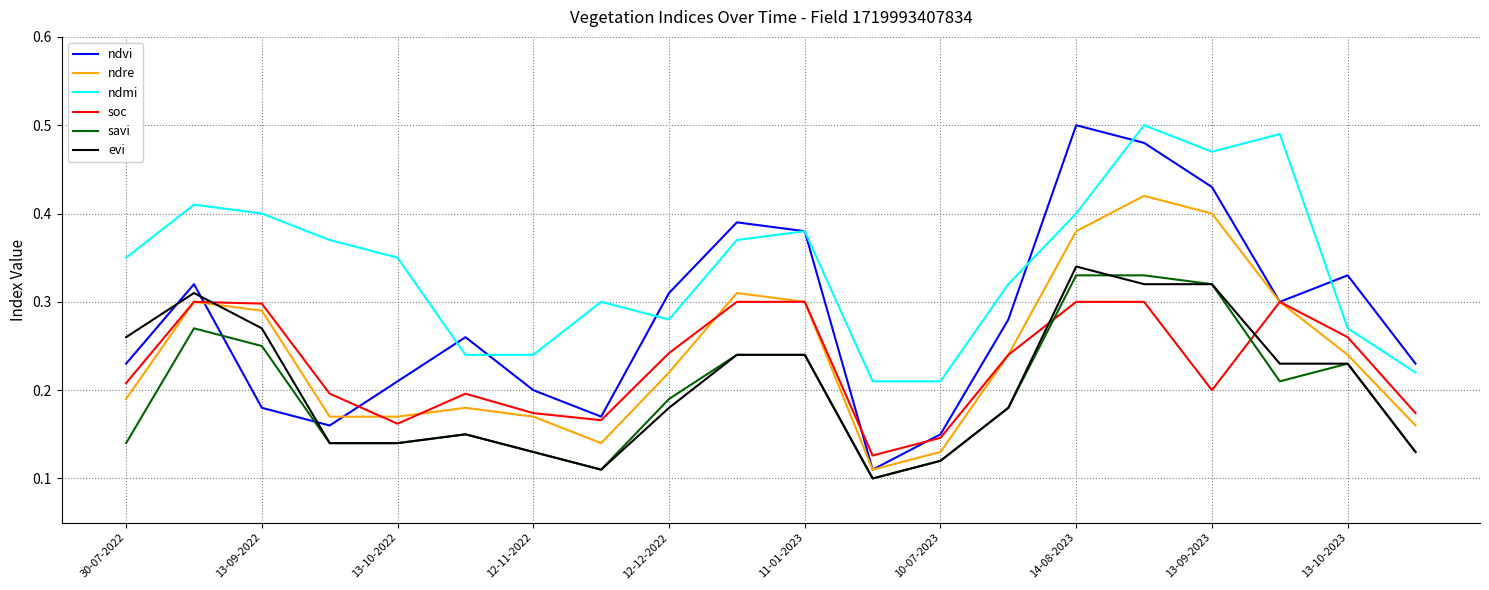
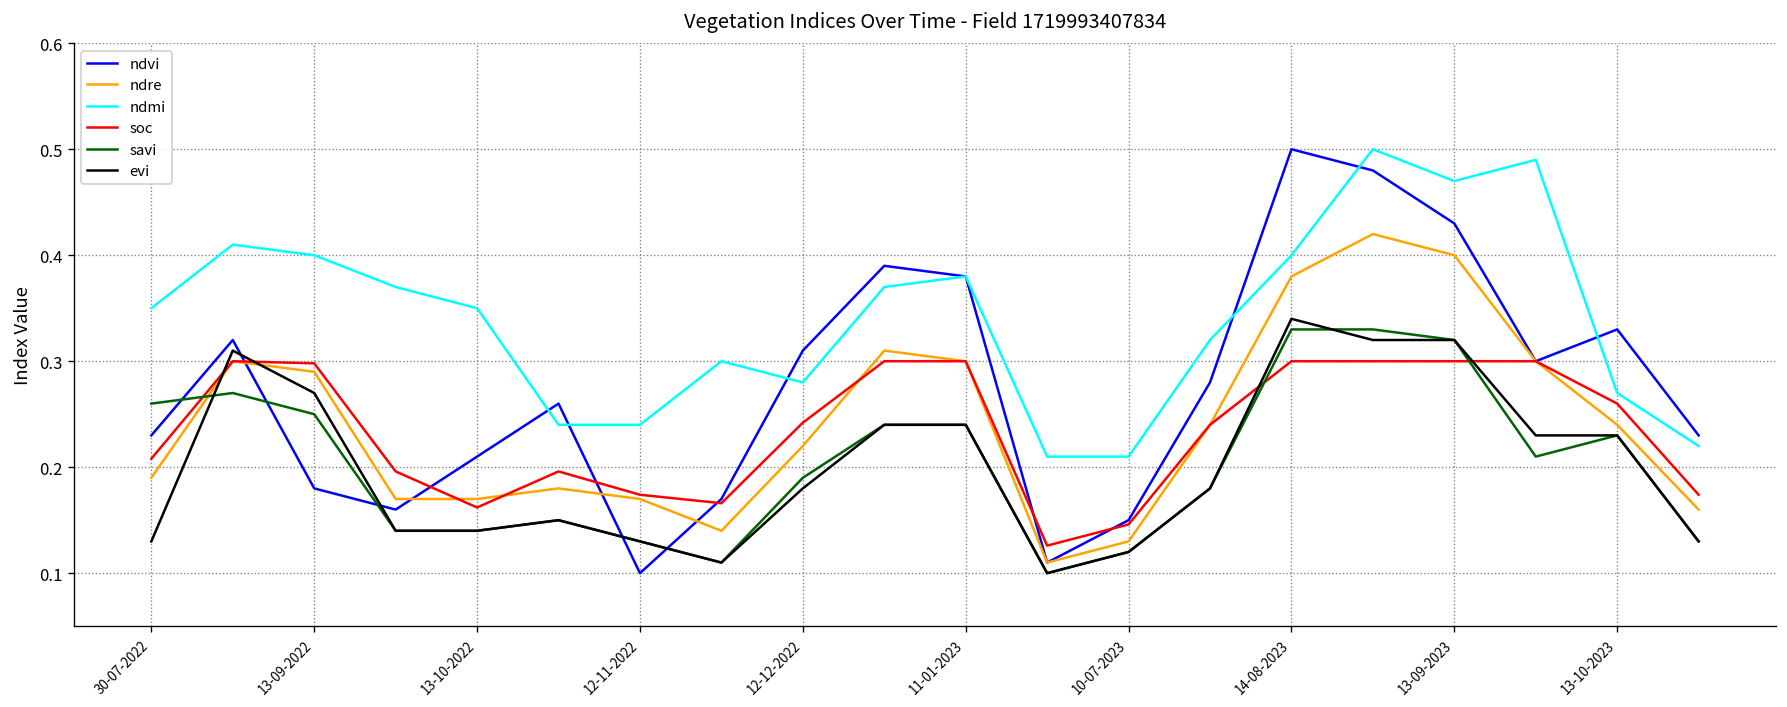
savi, 30-07-2022: 0.14 -> 0.26
evi, 30-07-2022: 0.26 -> 0.13
ndvi, 12-11-2022: 0.2 -> 0.1
soc, 13-09-2023: 0.2 -> 0.3
